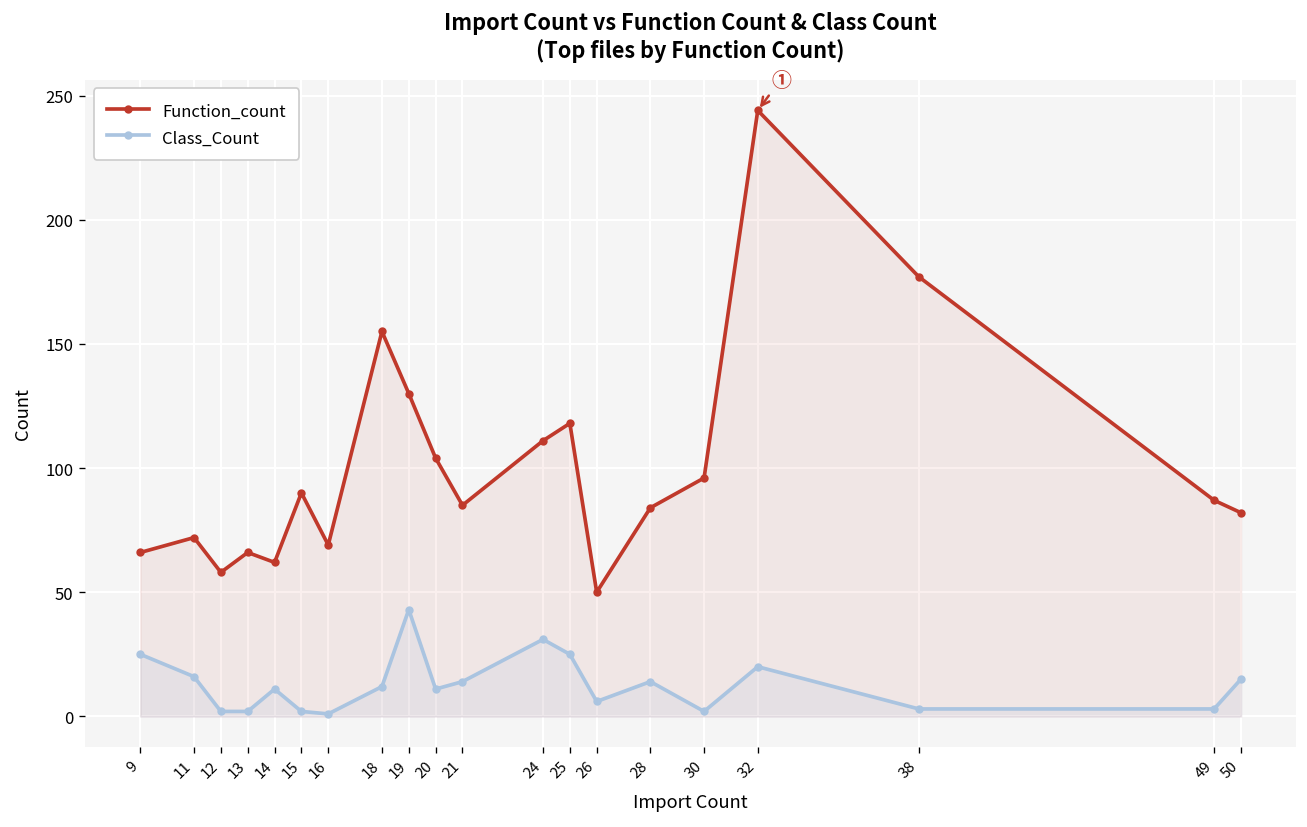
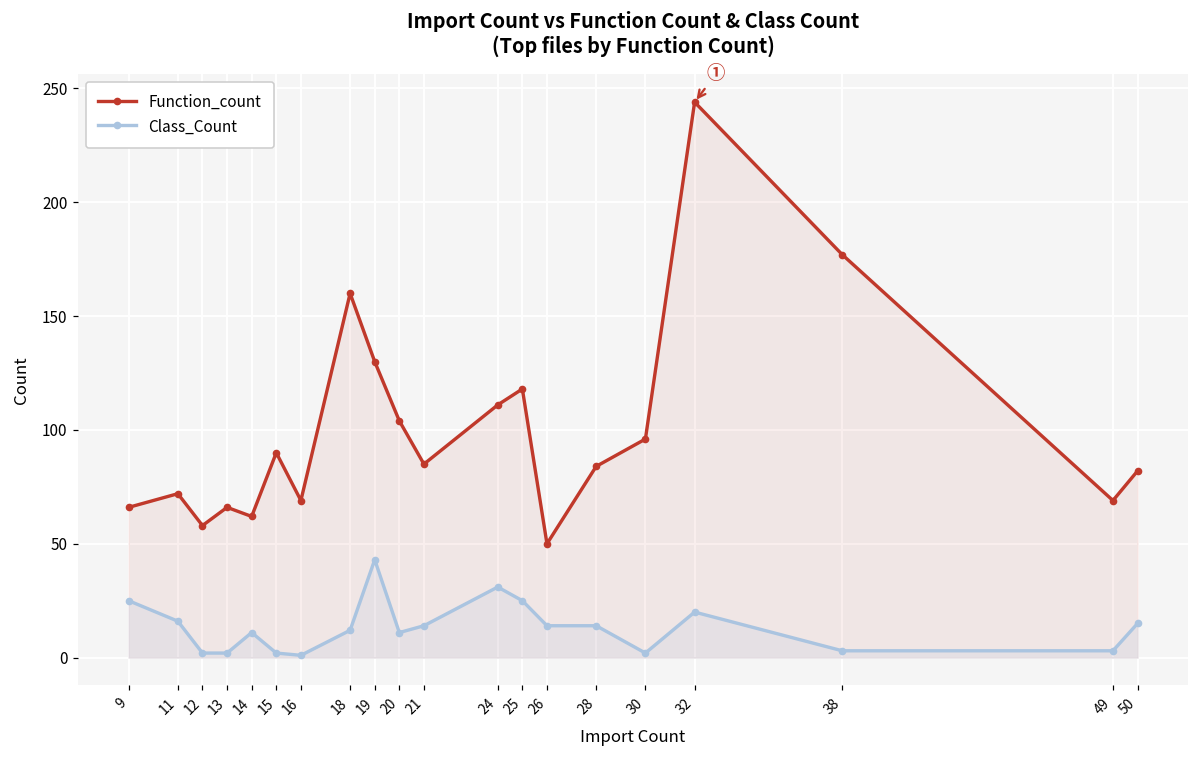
Function_count, 18: 155 -> 160
Class_Count, 26: 6 -> 14
Function_count, 49: 87 -> 69
